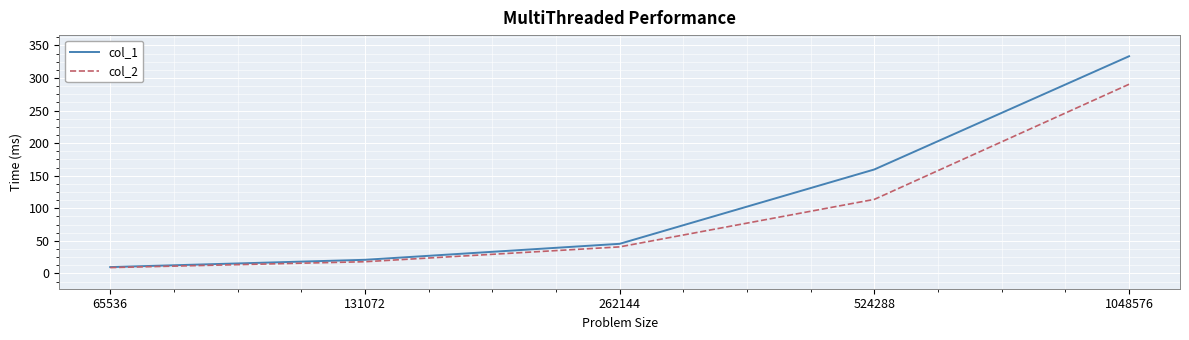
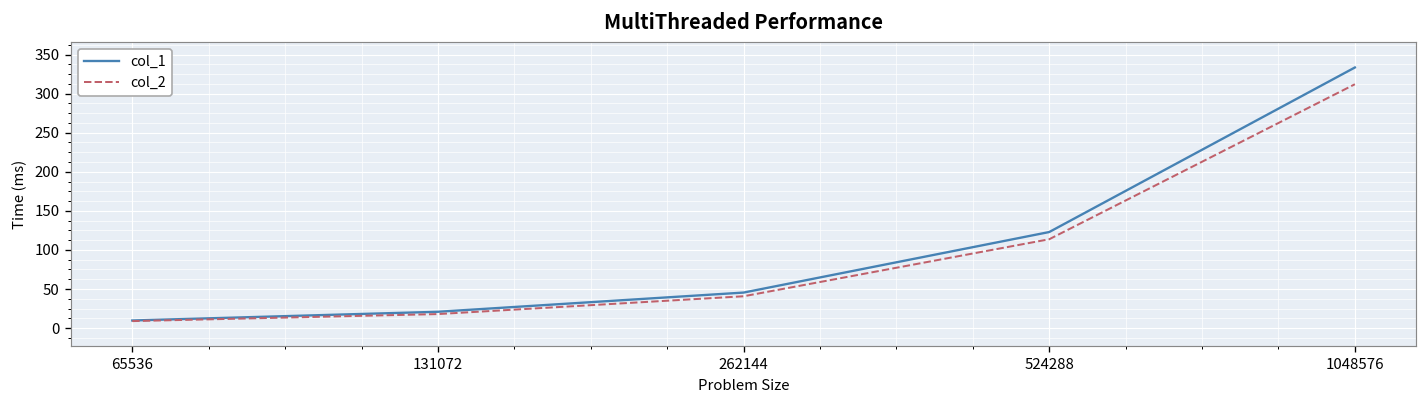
col_1, 524288: 160 -> 120
col_2, 1048576: 290 -> 310
